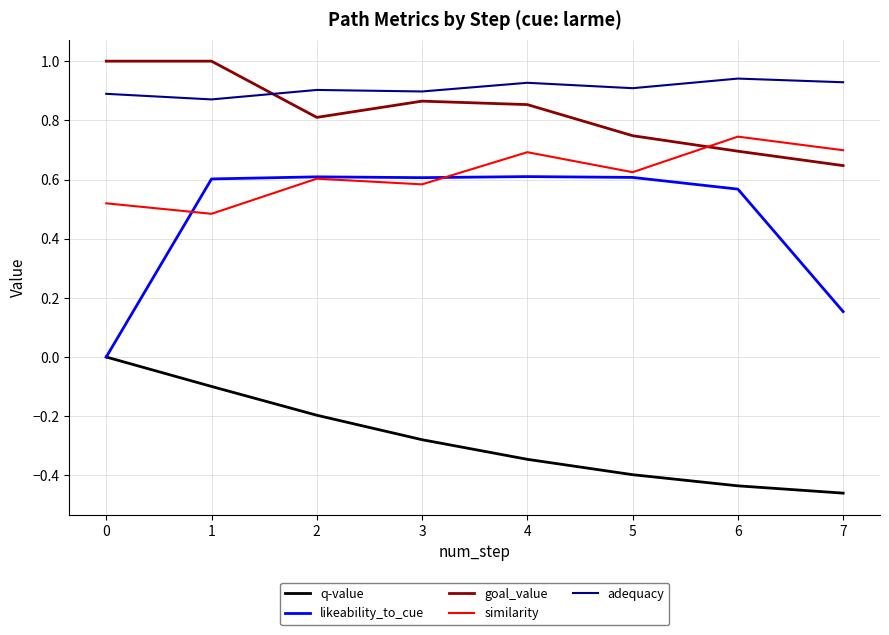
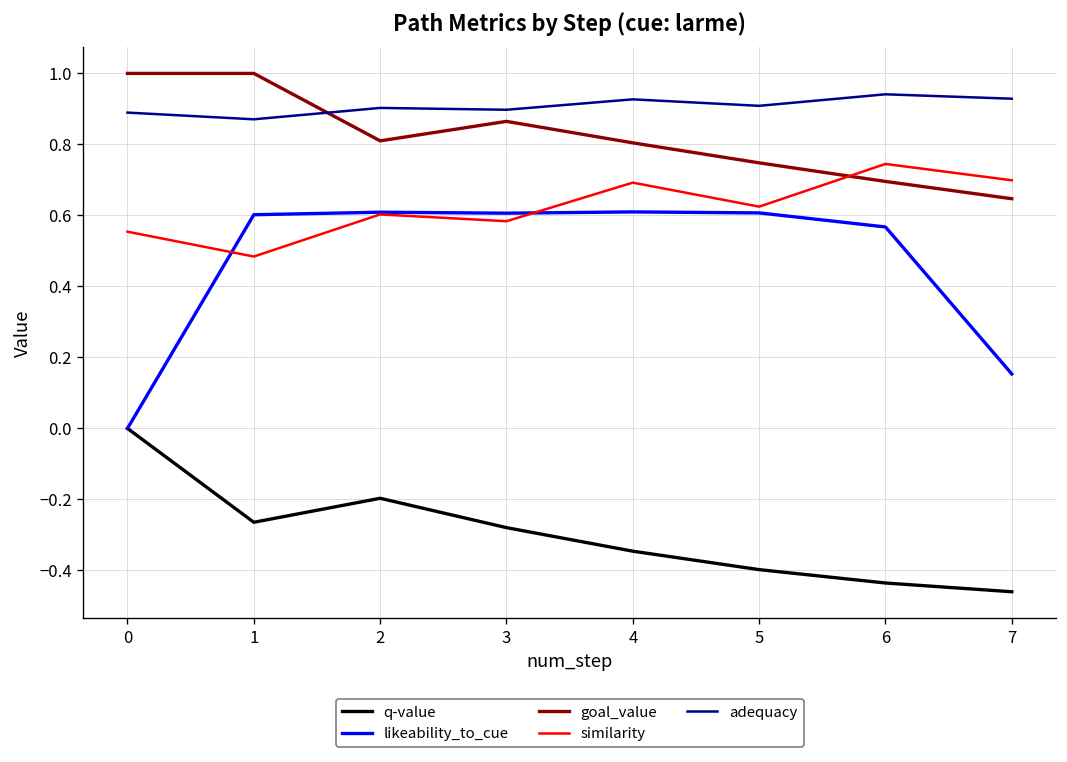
similarity, 0: 0.52 -> 0.55
q-value, 1: -0.10 -> -0.26
goal_value, 4: 0.85 -> 0.80
